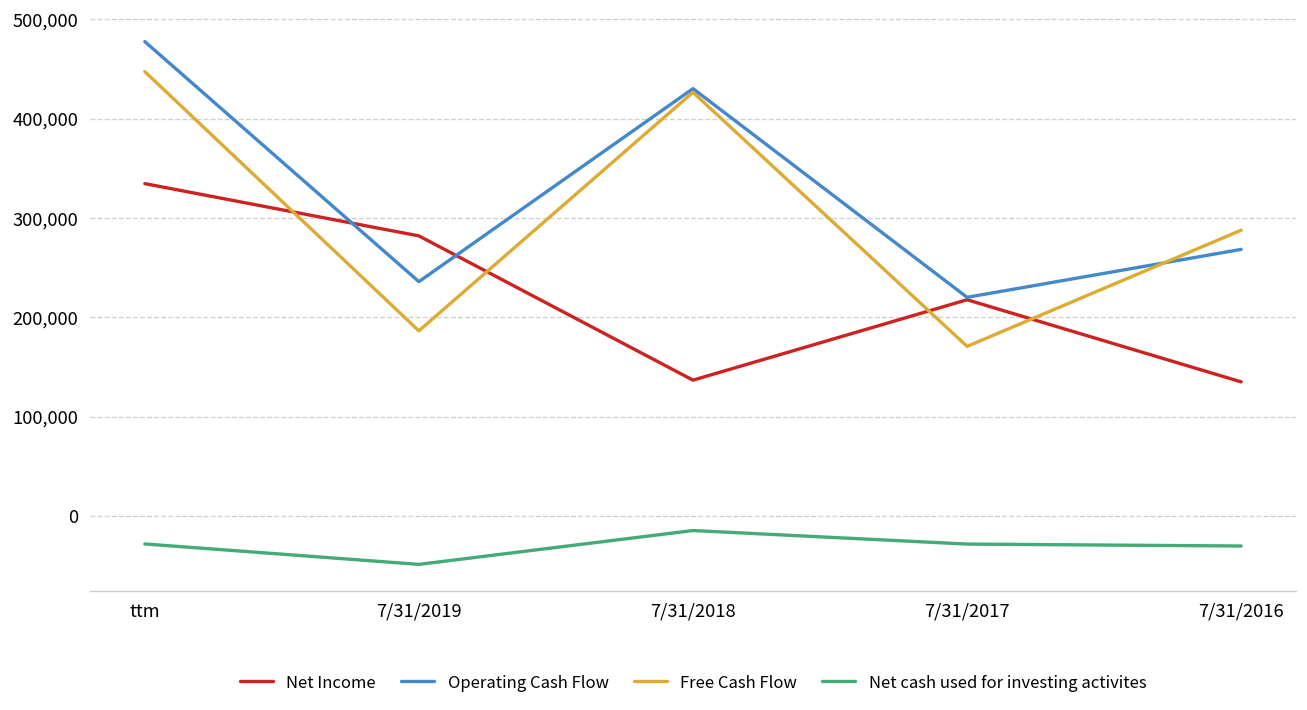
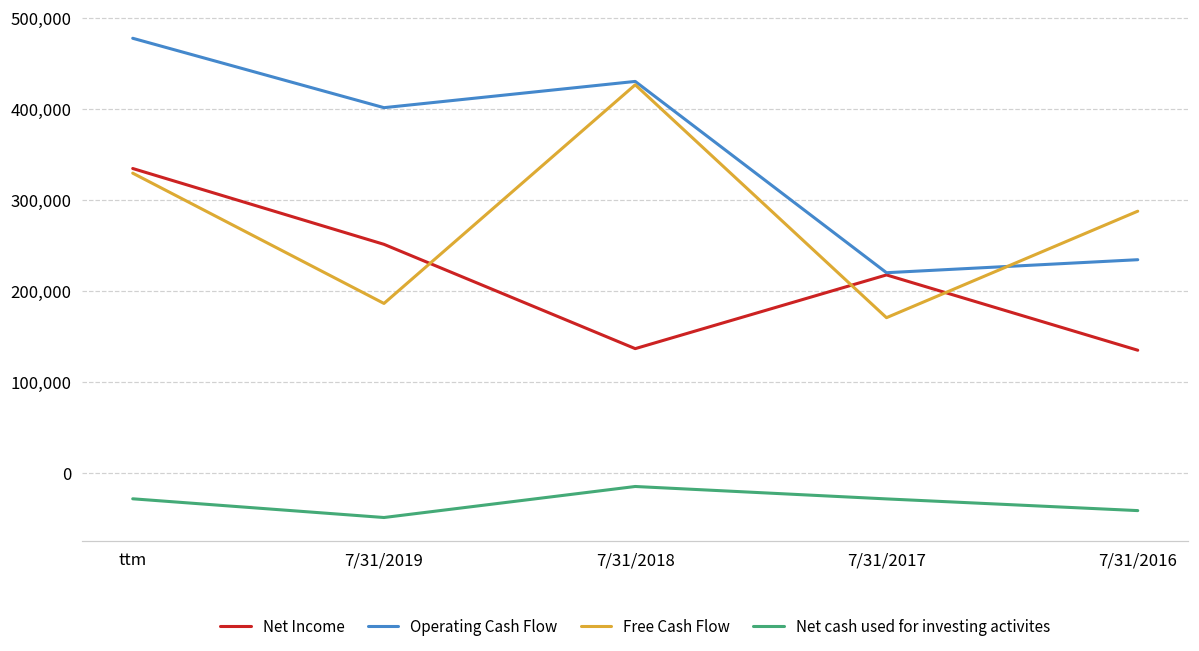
Free Cash Flow, ttm: 450,000 -> 330,000
Net Income, 7/31/2019: 280,000 -> 250,000
Operating Cash Flow, 7/31/2019: 240,000 -> 400,000
Operating Cash Flow, 7/31/2016: 270,000 -> 230,000
Net cash used for investing activites, 7/31/2016: -30,000 -> -40,000
